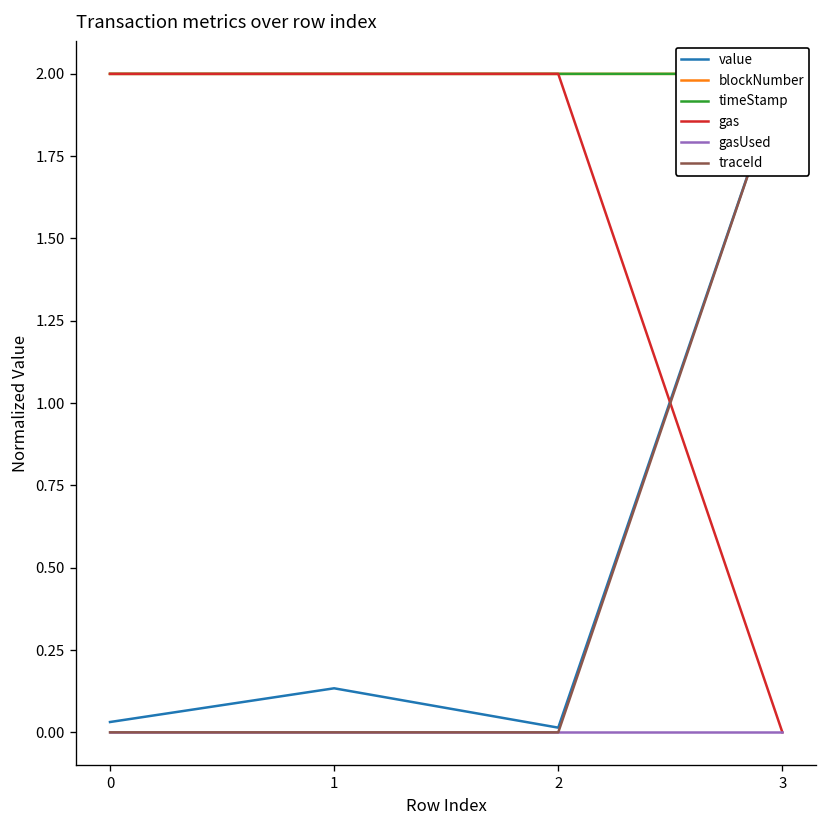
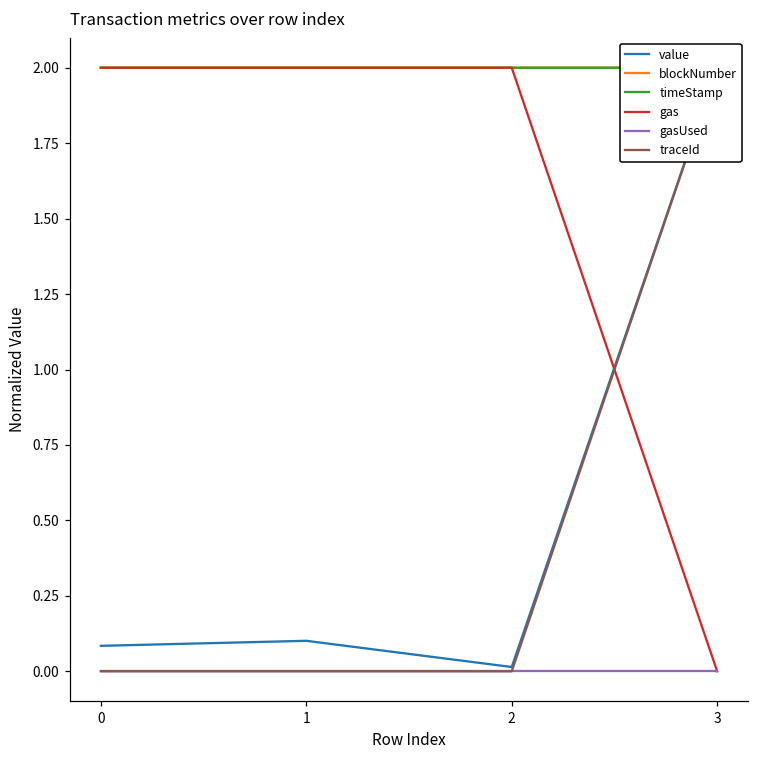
value, 0: 0.03 -> 0.08
value, 1: 0.13 -> 0.10
